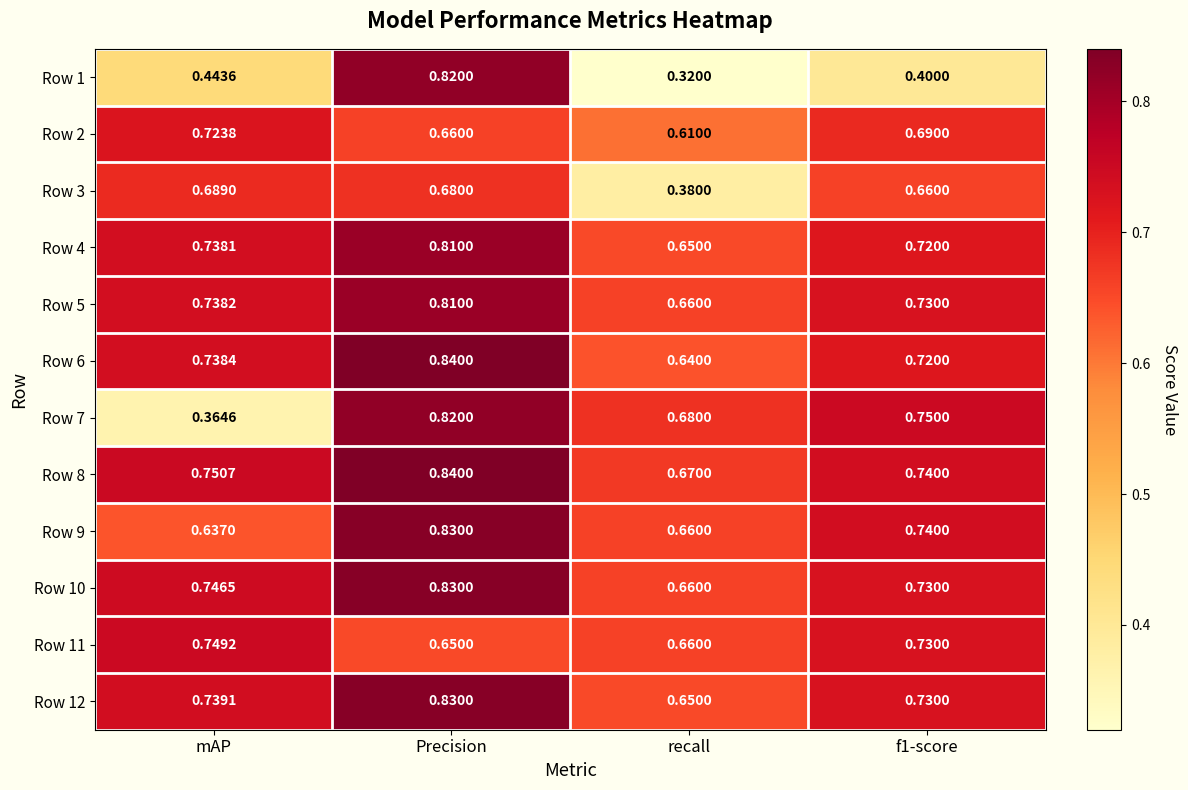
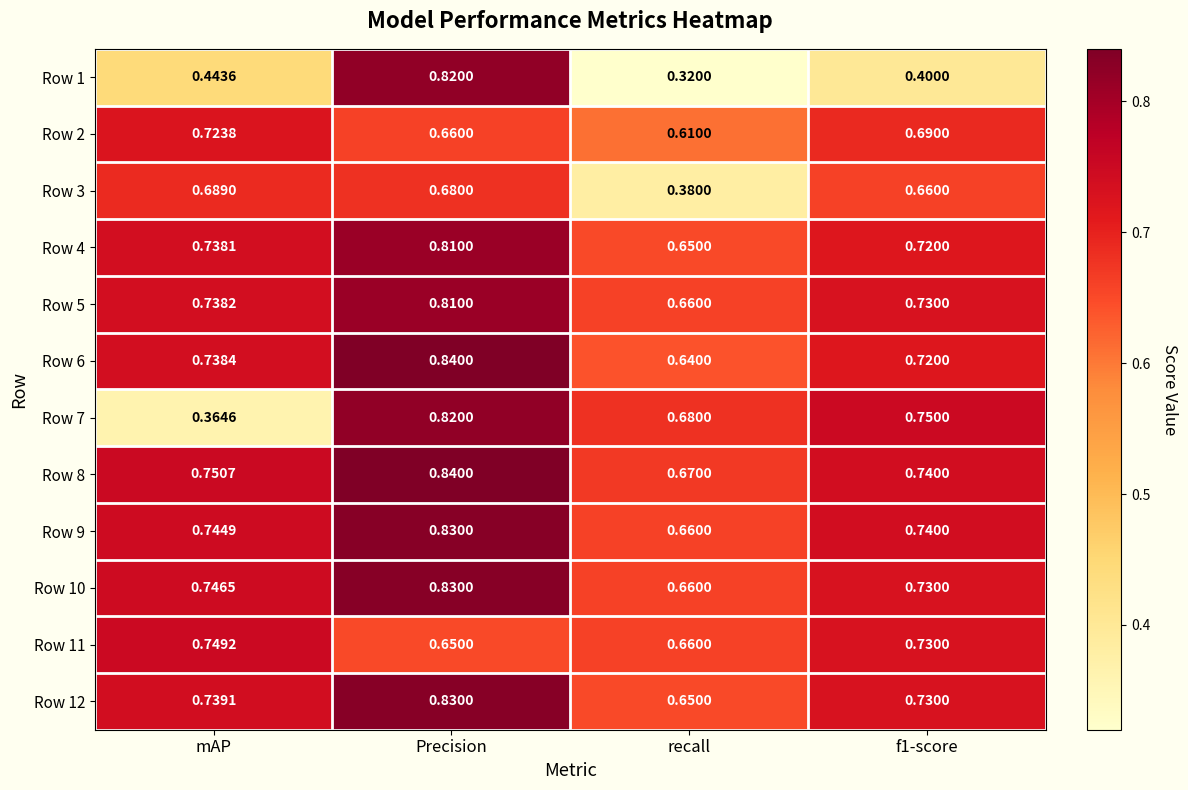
Row 9, mAP: 0.6370 -> 0.7449
